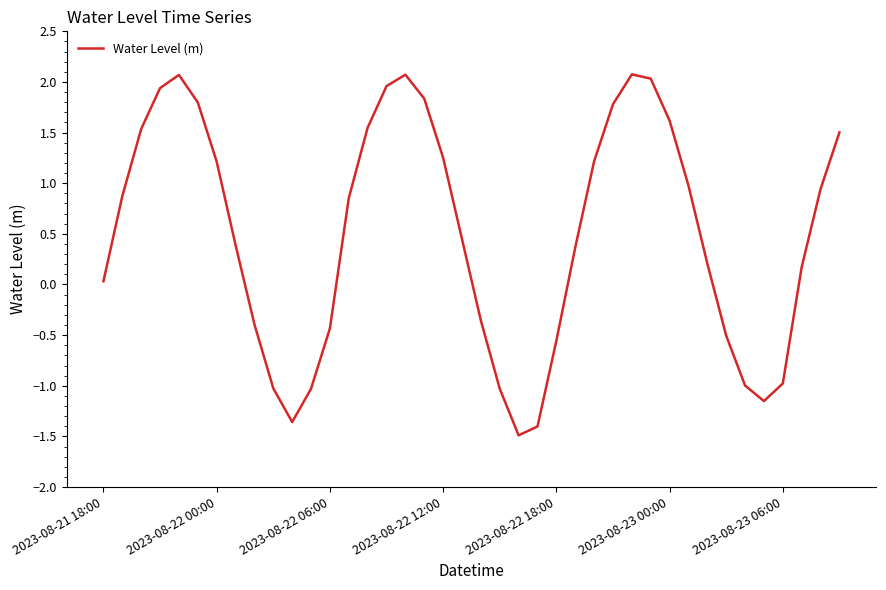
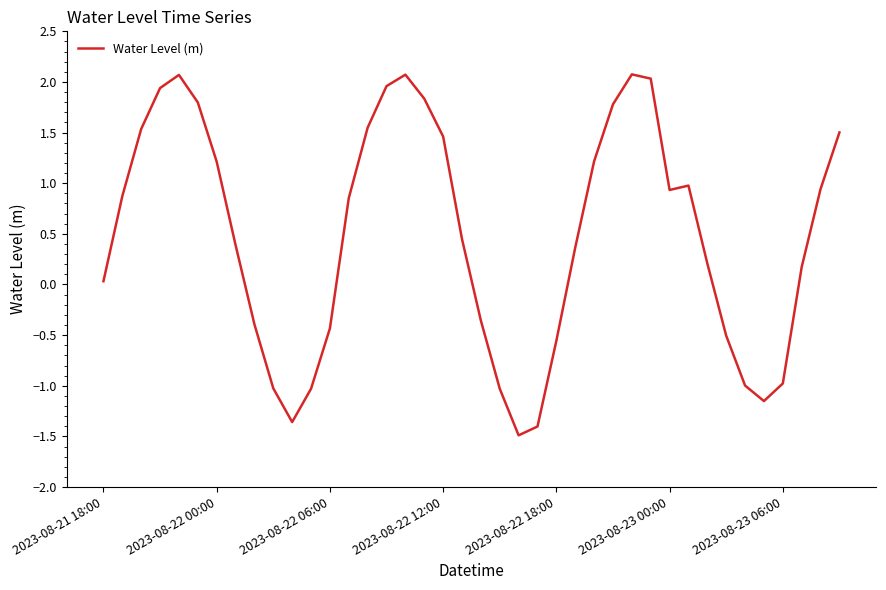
2023-08-22 12:00: 1.25 -> 1.46
2023-08-23 00:00: 1.62 -> 0.93
